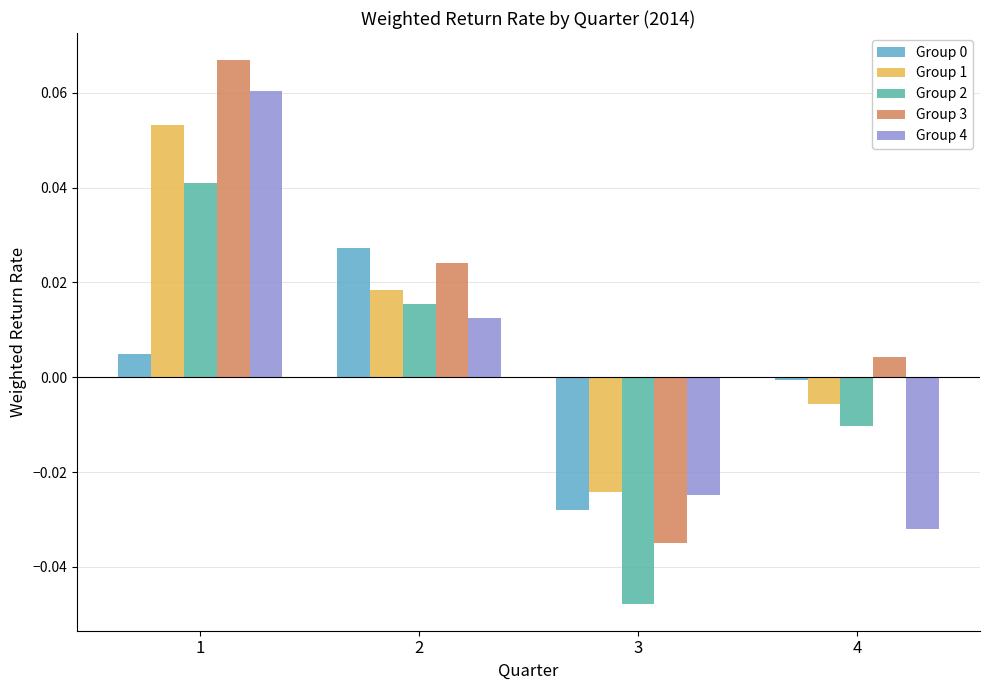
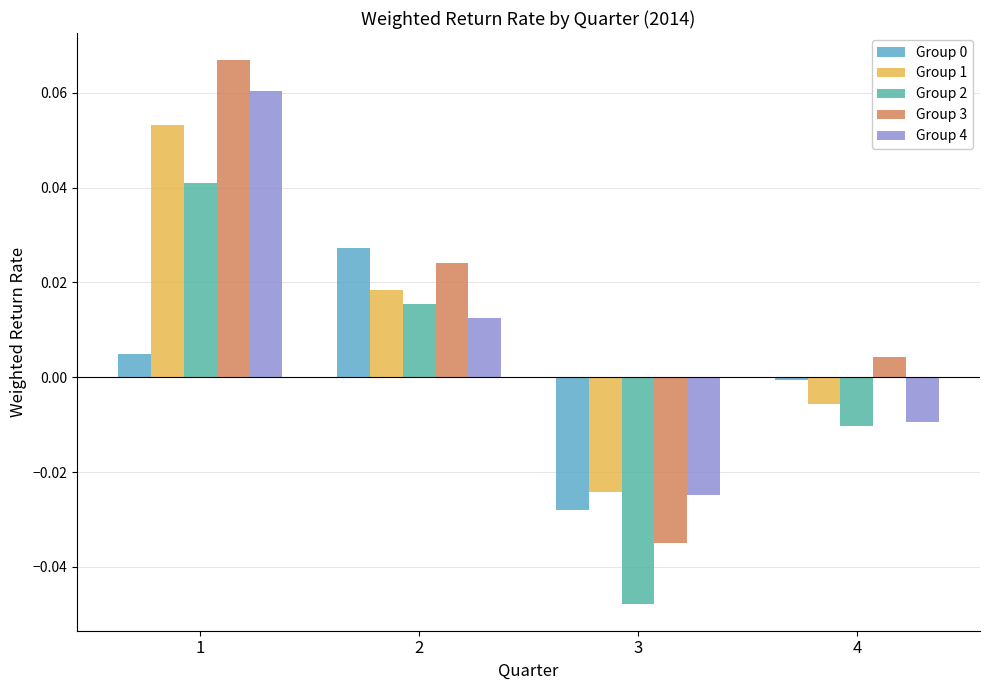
Group 4, 4: -0.032 -> -0.009
